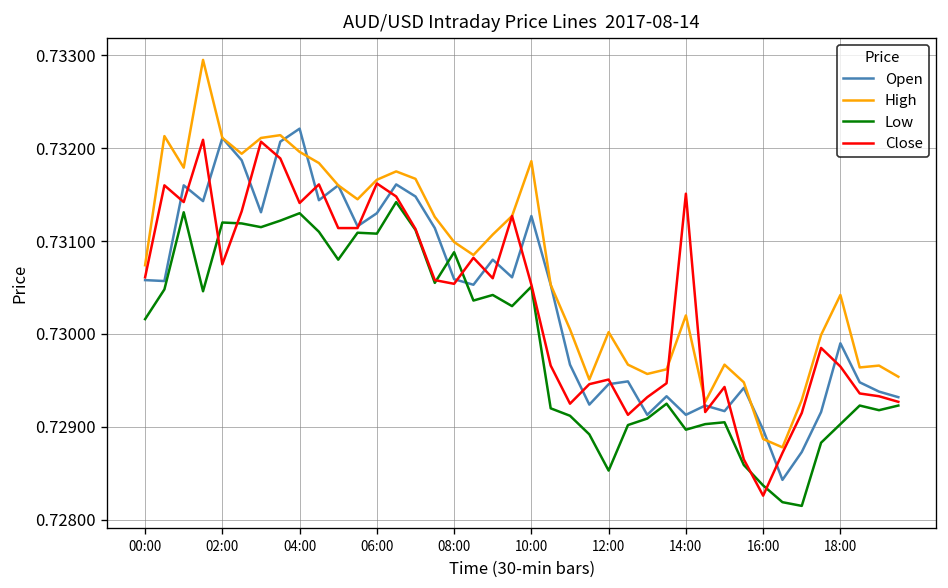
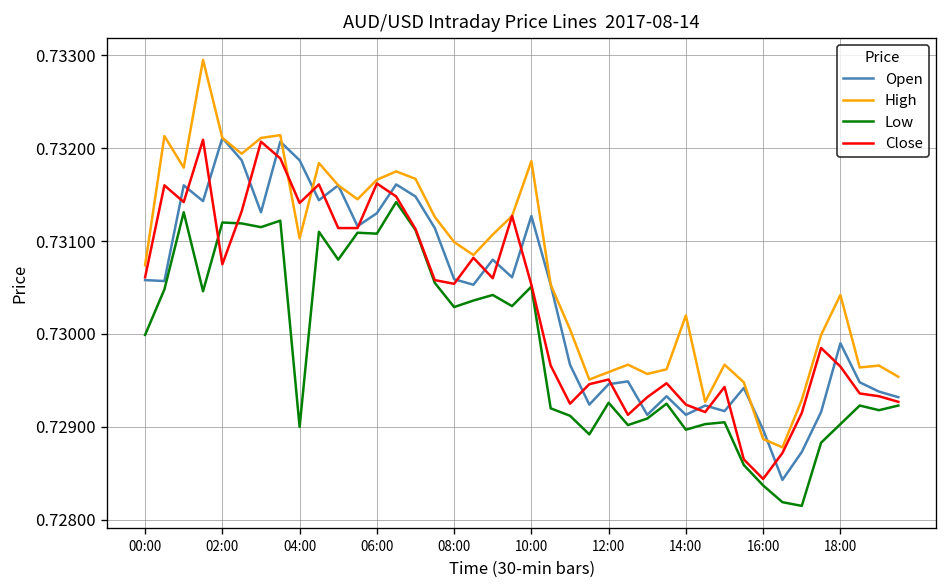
Low, 00:00: 0.7302 -> 0.7300
Open, 04:00: 0.7322 -> 0.7319
High, 04:00: 0.7320 -> 0.7310
Low, 04:00: 0.7313 -> 0.7290
Low, 08:00: 0.7309 -> 0.7303
High, 12:00: 0.7300 -> 0.7296
Low, 12:00: 0.7285 -> 0.7293
Close, 14:00: 0.7315 -> 0.7292
Close, 16:00: 0.7283 -> 0.7284
